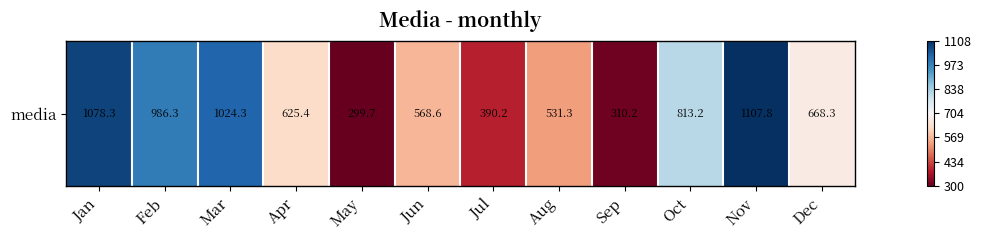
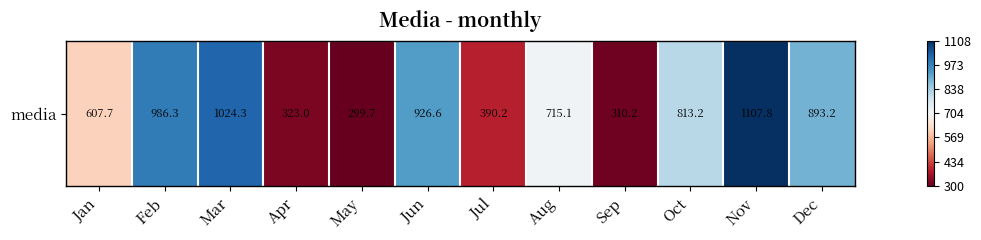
media, Jan: 1078.3 -> 607.7
media, Apr: 625.4 -> 323.0
media, Jun: 568.6 -> 926.6
media, Aug: 531.3 -> 715.1
media, Dec: 668.3 -> 893.2
